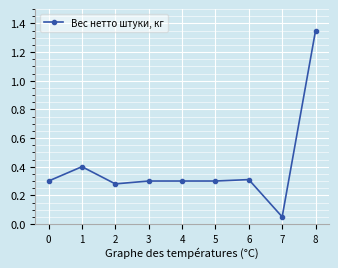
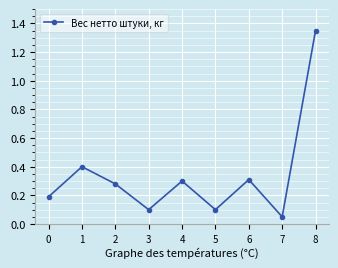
0: 0.30 -> 0.19
3: 0.3 -> 0.1
5: 0.3 -> 0.1
